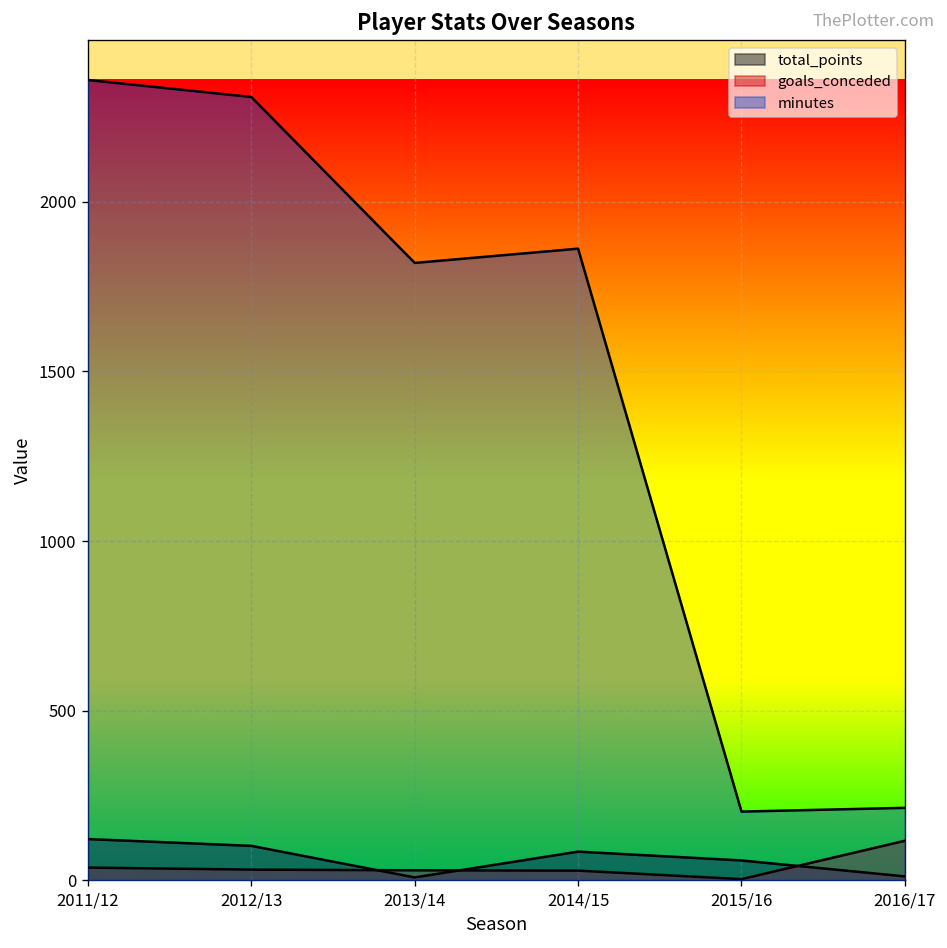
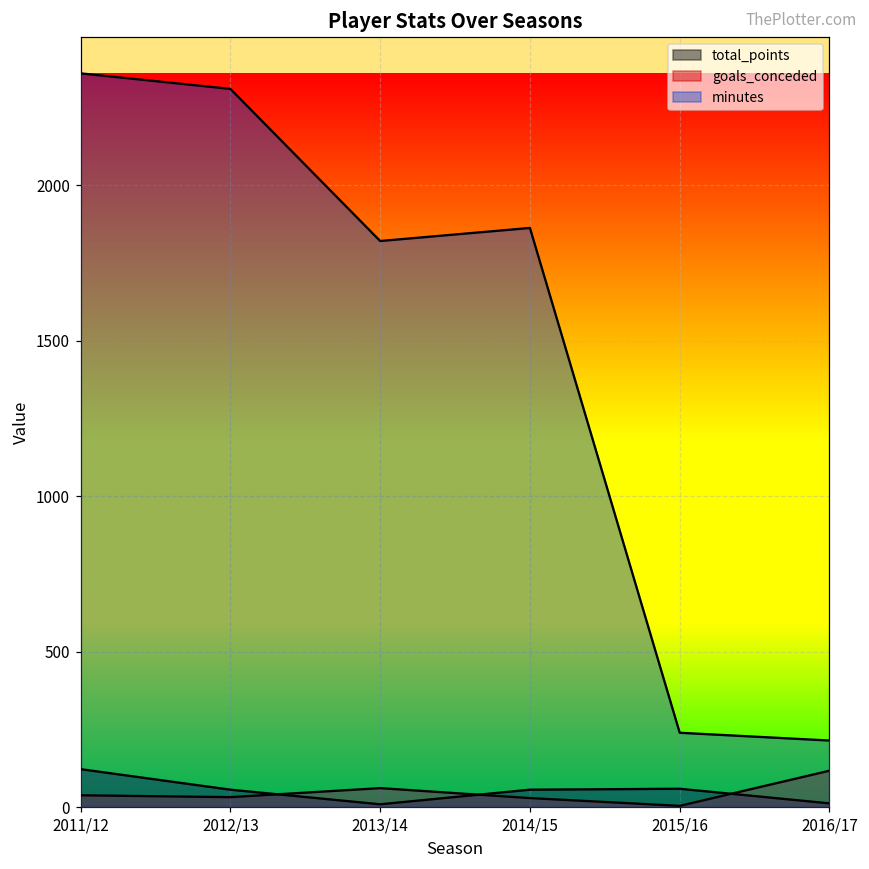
total_points, 2012/13: 100 -> 60
goals_conceded, 2013/14: 30 -> 60
total_points, 2014/15: 90 -> 60
minutes, 2015/16: 200 -> 240
